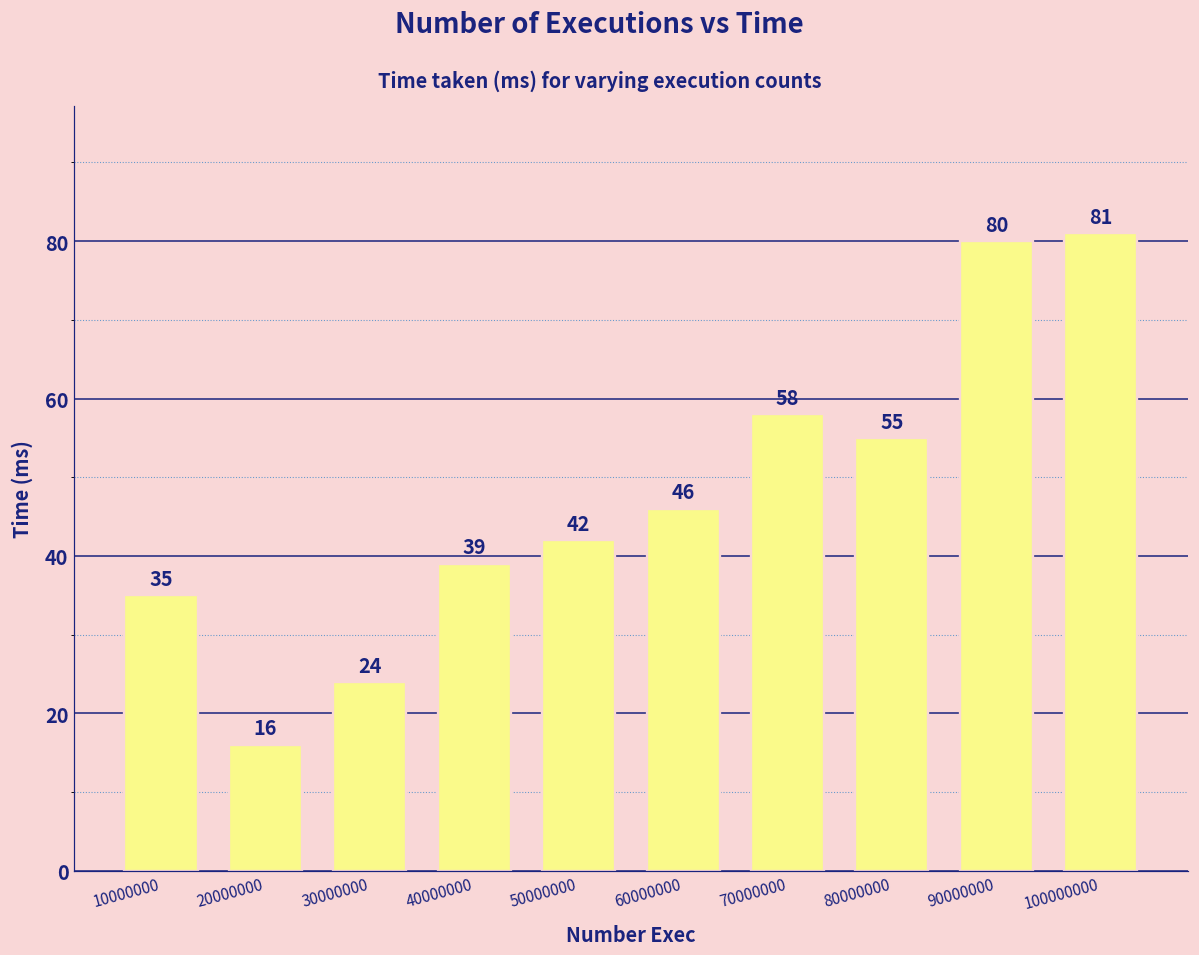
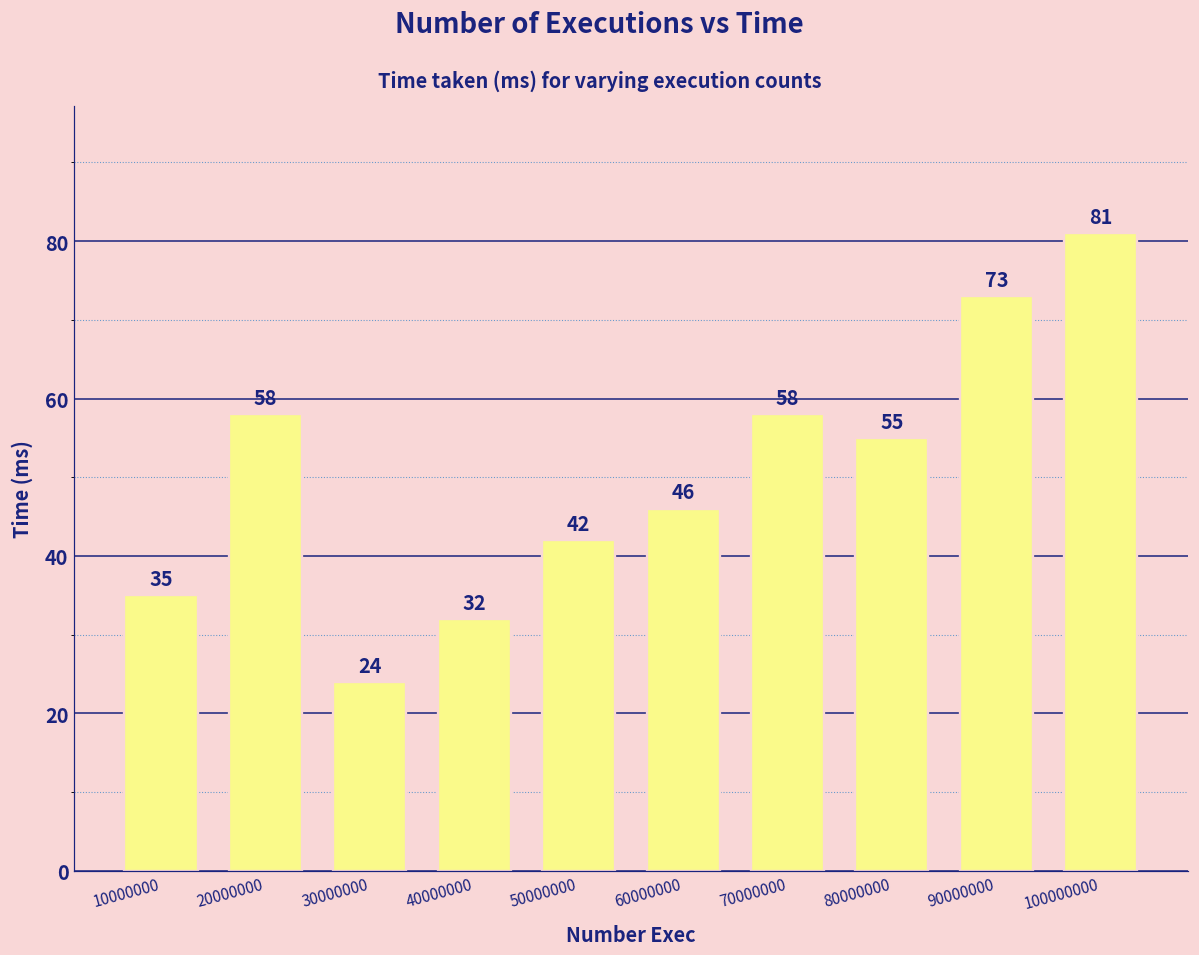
20000000: 16 -> 58
40000000: 39 -> 32
90000000: 80 -> 73
